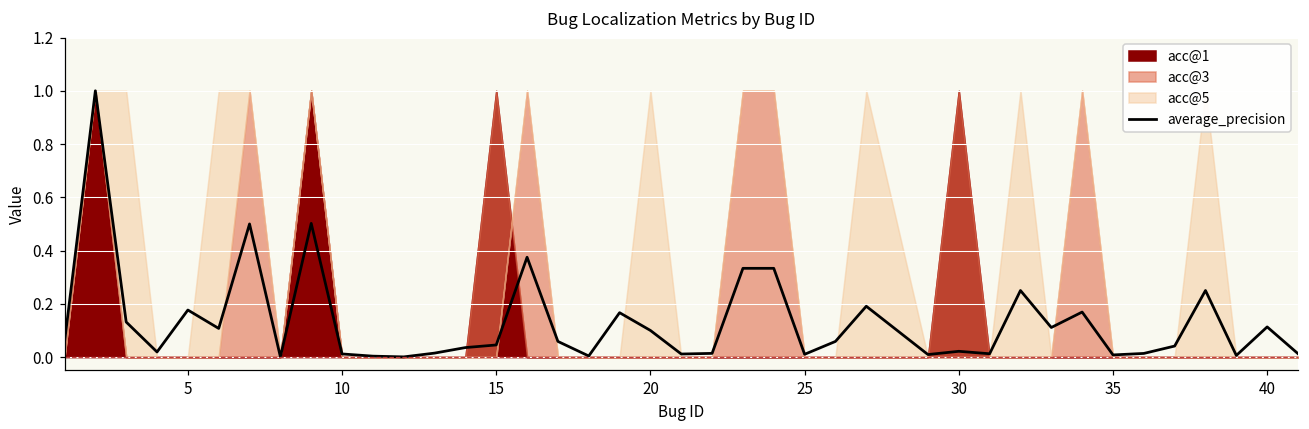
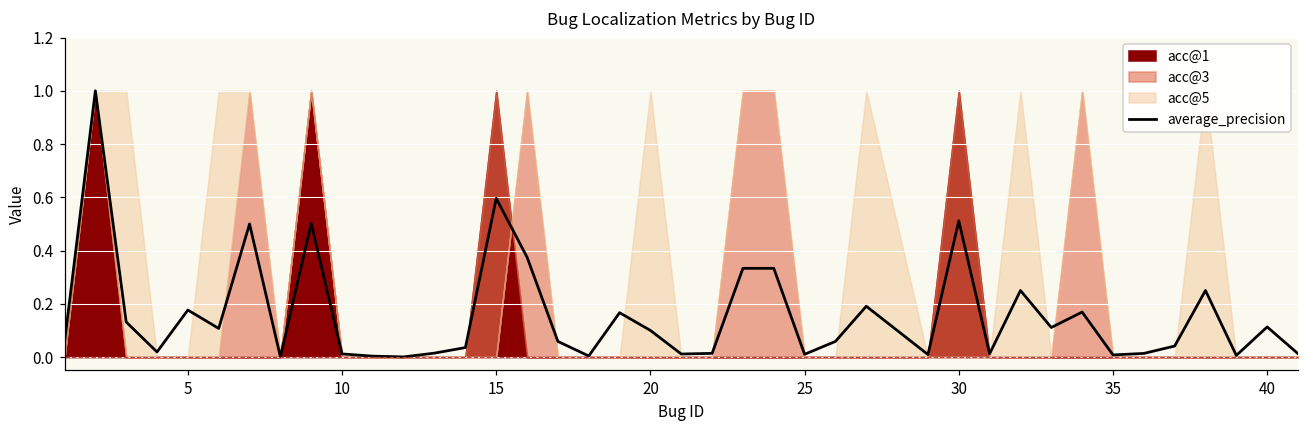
average_precision, 15: 0.05 -> 0.60
average_precision, 30: 0.02 -> 0.51
